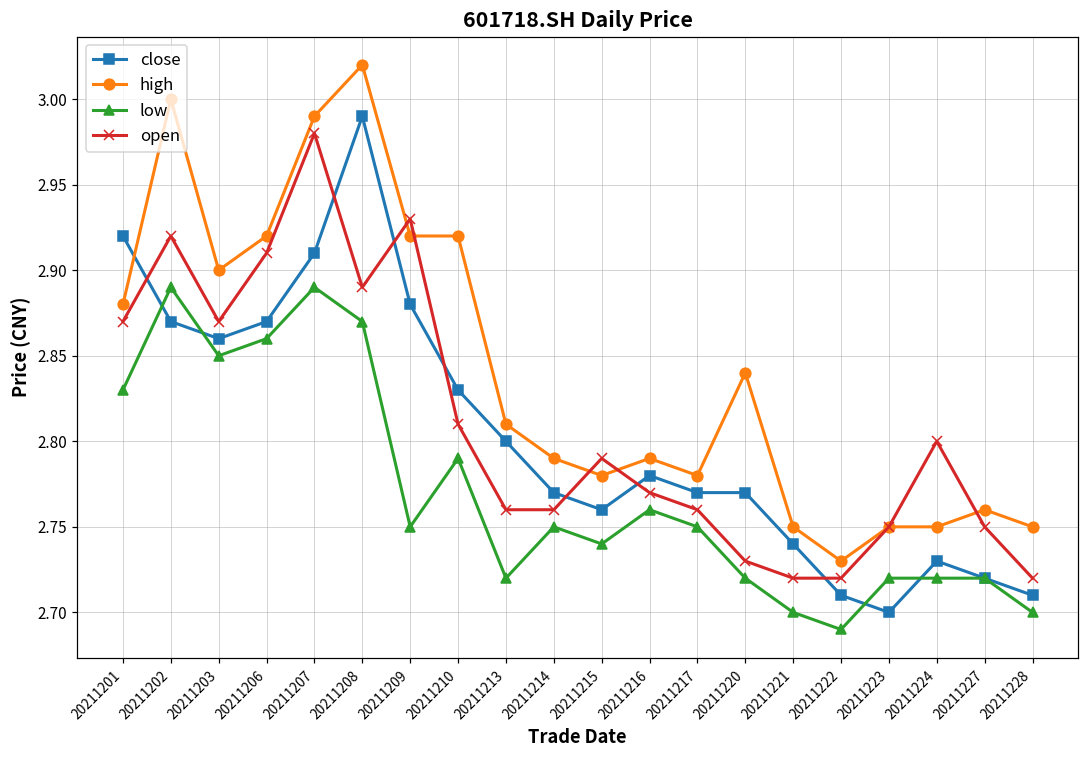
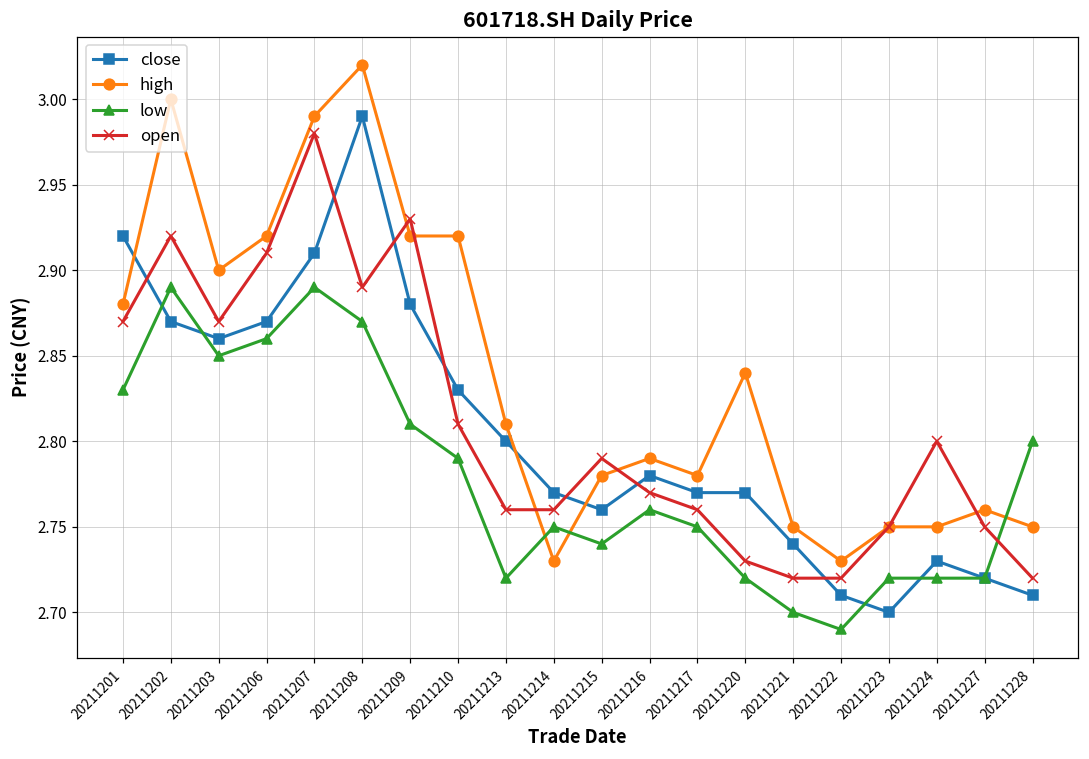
low, 20211209: 2.75 -> 2.81
high, 20211214: 2.79 -> 2.73
low, 20211228: 2.7 -> 2.8
